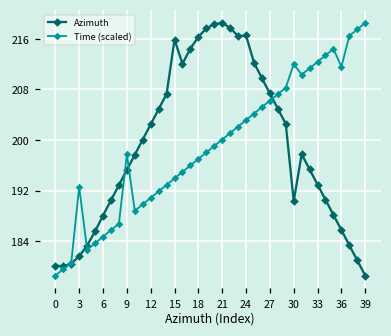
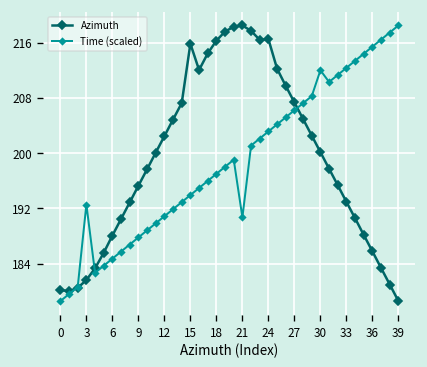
Time (scaled), 9: 198 -> 188
Time (scaled), 21: 200 -> 191
Azimuth, 30: 190 -> 200
Time (scaled), 36: 212 -> 215
